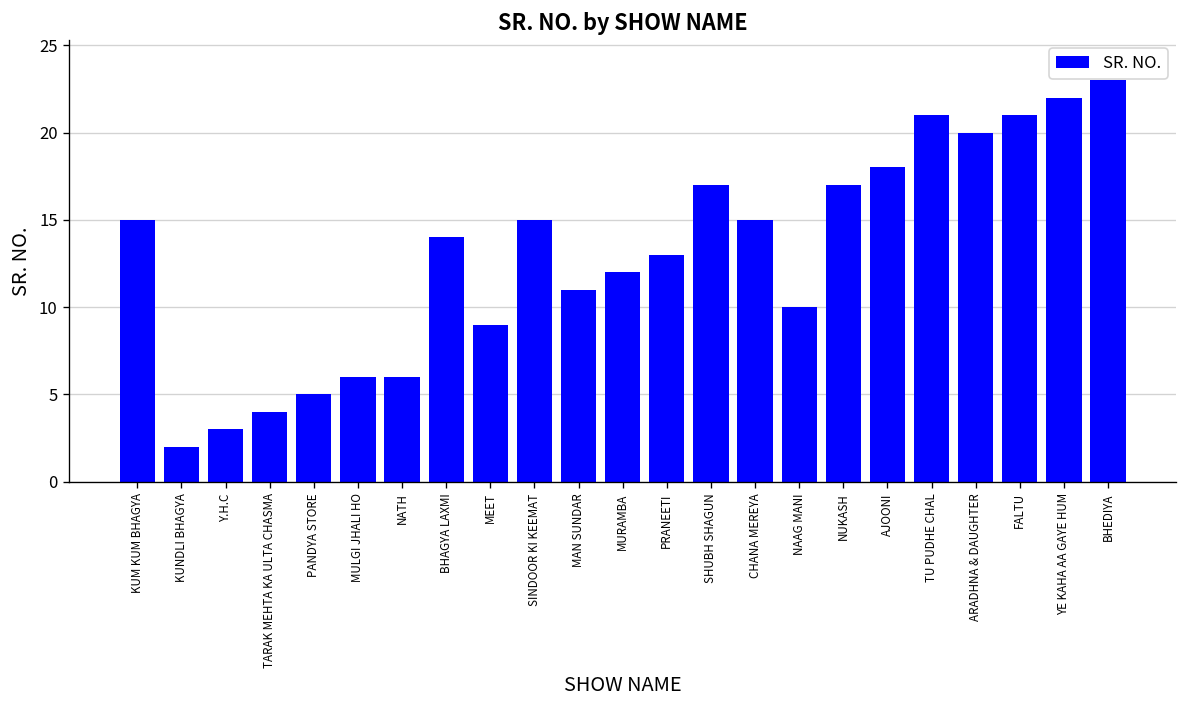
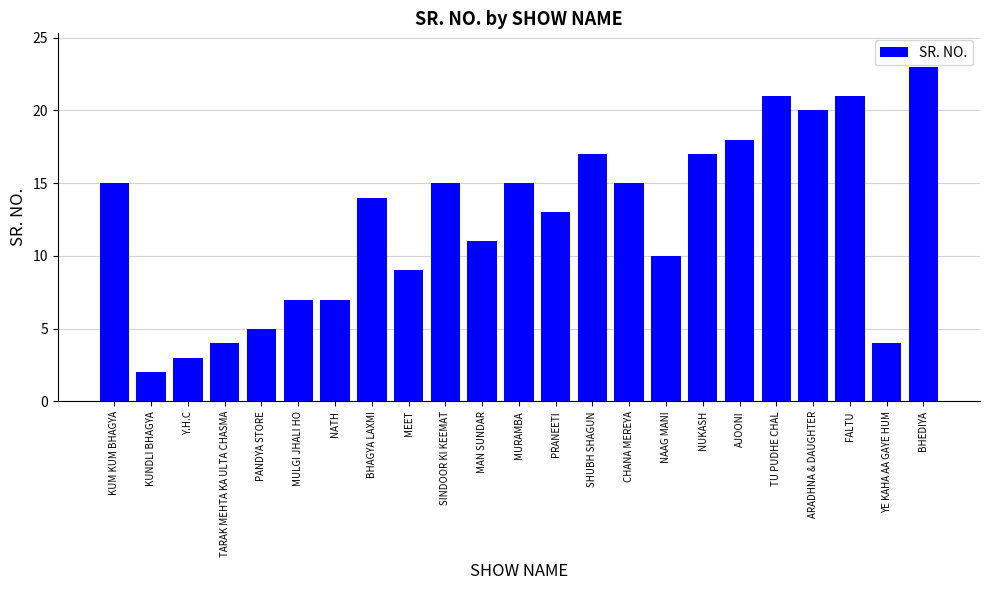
MULGI JHALI HO: 6 -> 7
NATH: 6 -> 7
MURAMBA: 12 -> 15
YE KAHA AA GAYE HUM: 22 -> 4
